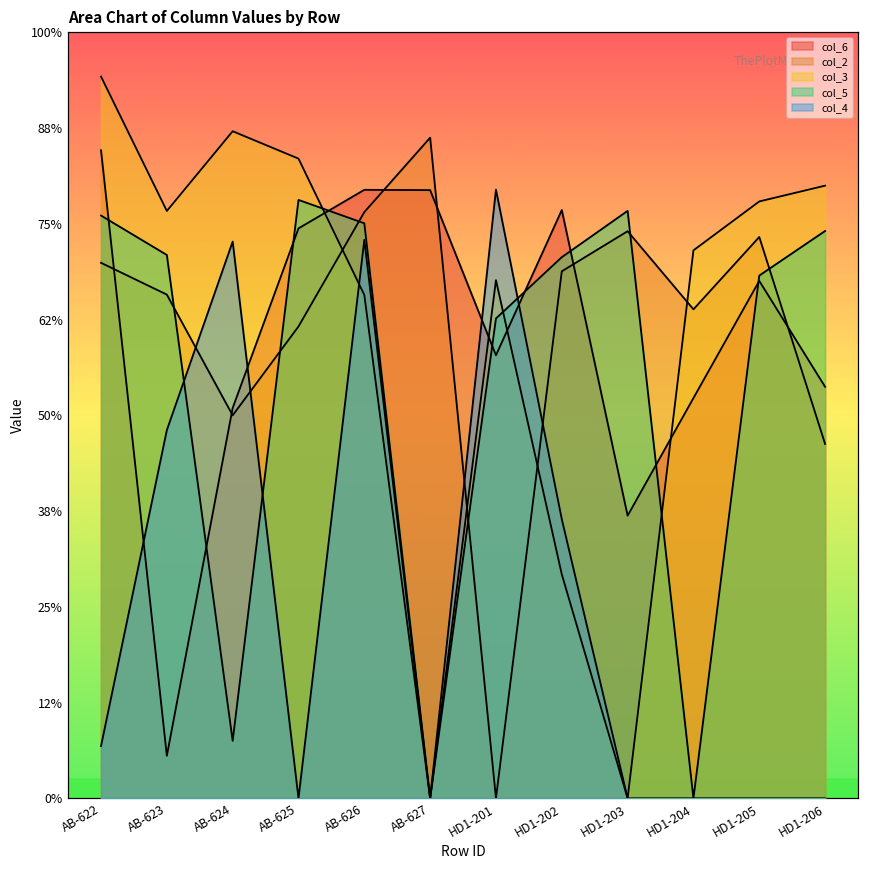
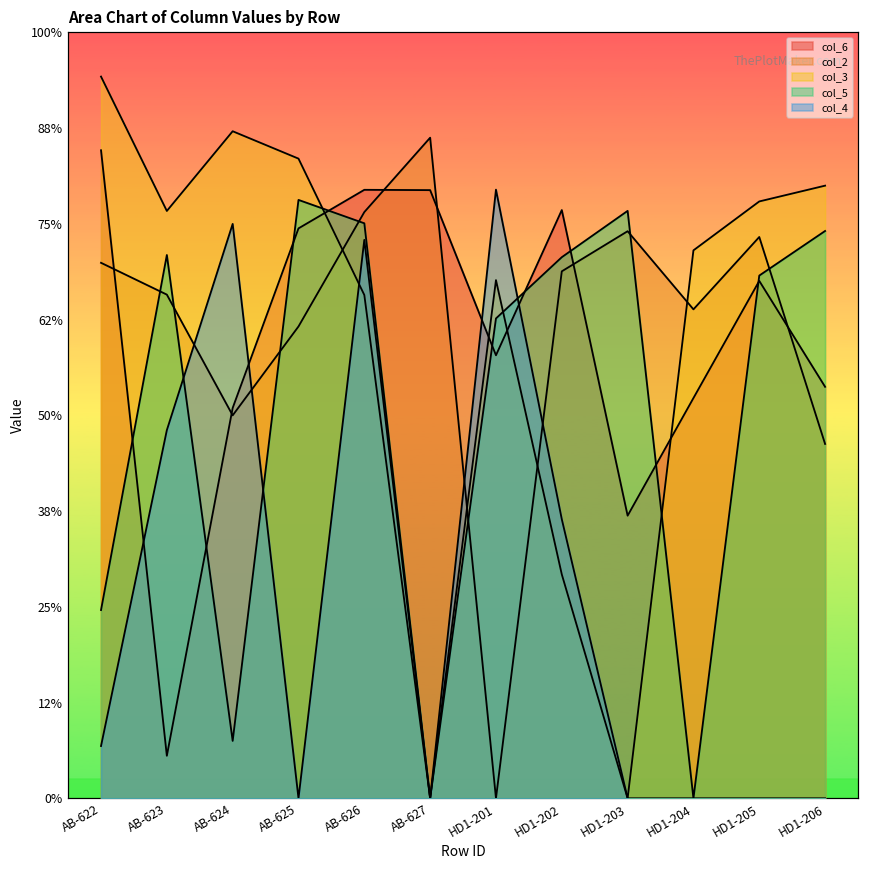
col_5, AB-622: 76% -> 25%
col_4, AB-624: 73% -> 75%
